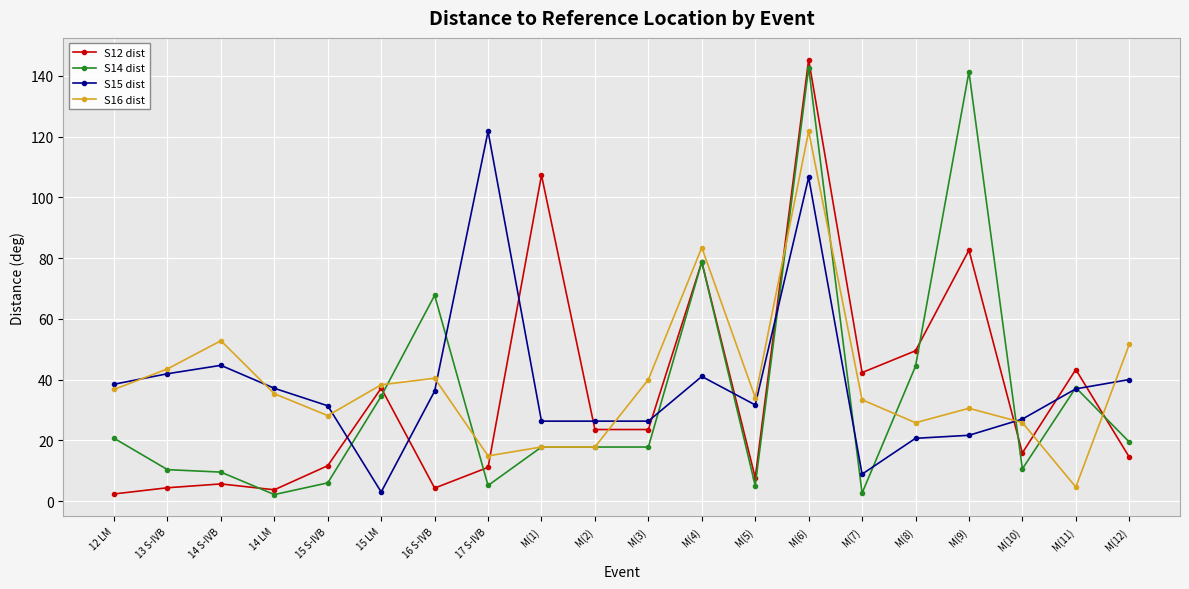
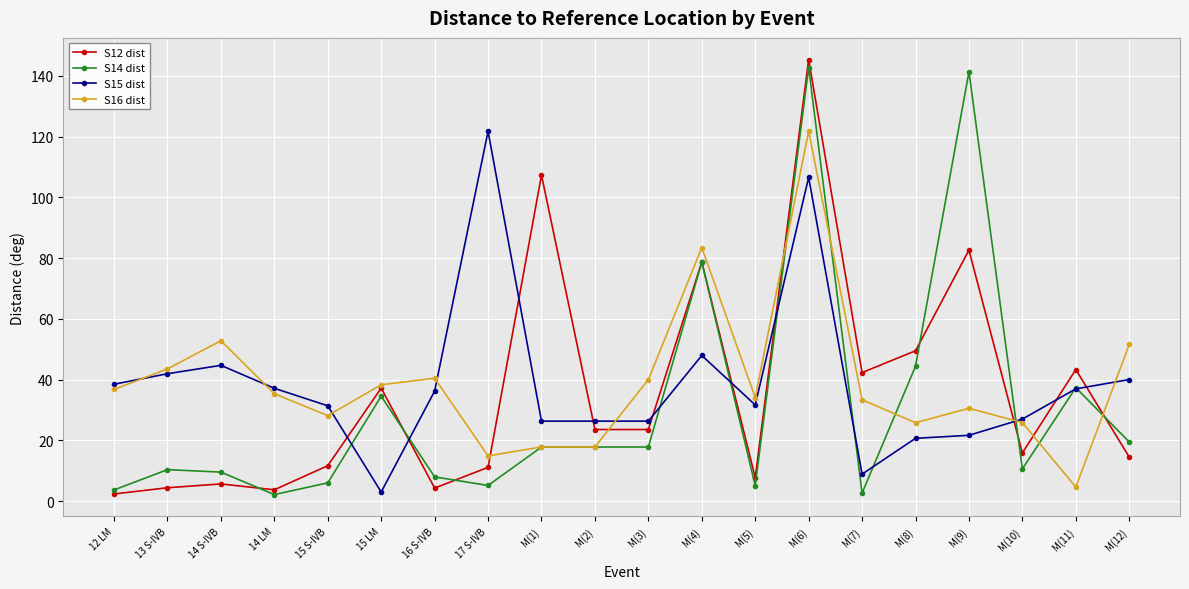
S14 dist, 12 LM: 21 -> 4
S14 dist, 16 S-IVB: 68 -> 8
S15 dist, M(4): 41 -> 48
